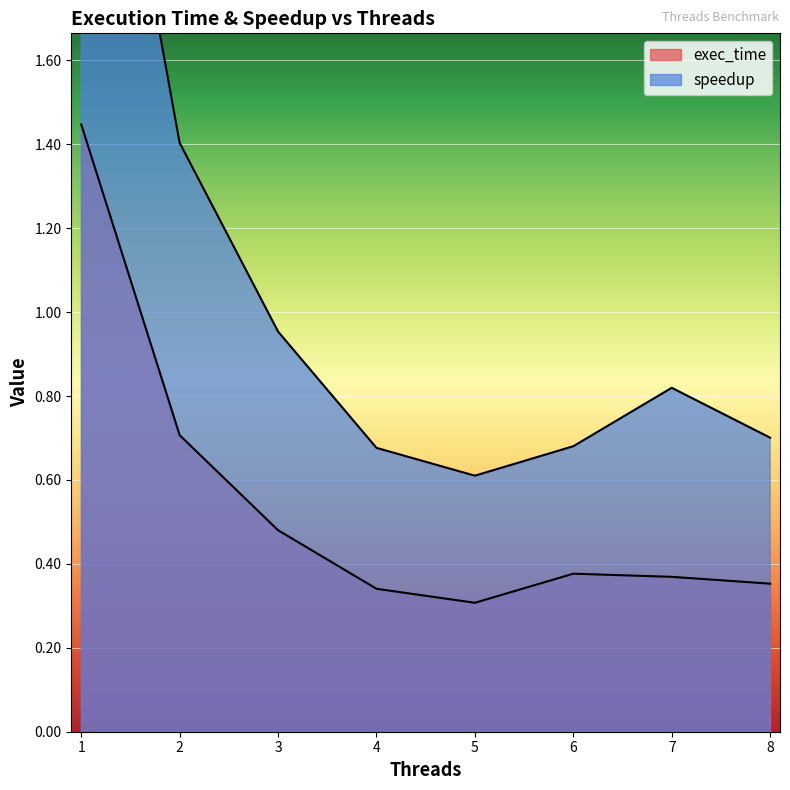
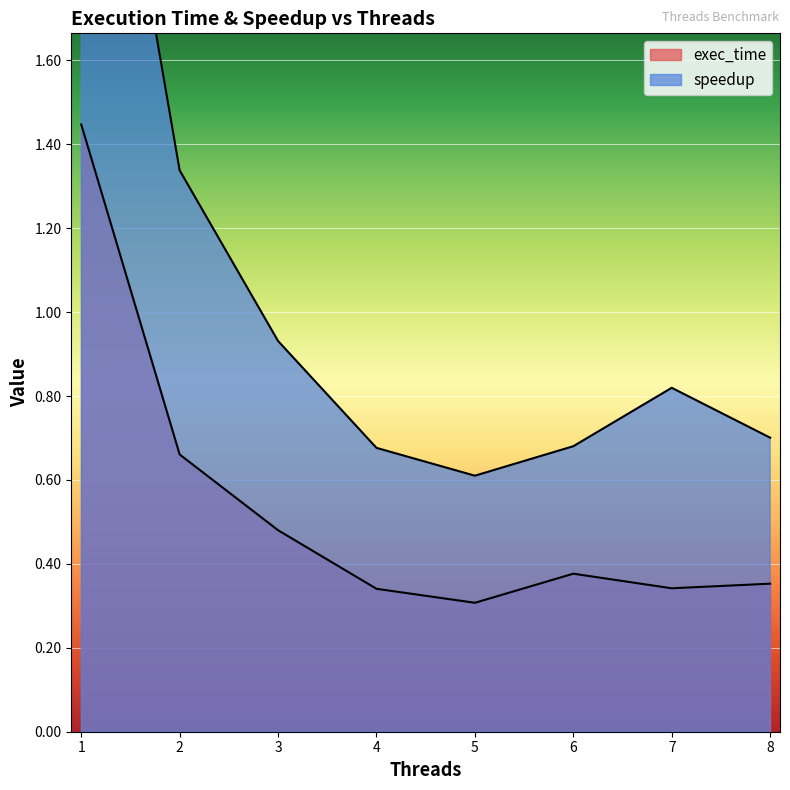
exec_time, 2: 0.71 -> 0.66
speedup, 2: 1.40 -> 1.34
speedup, 3: 0.95 -> 0.93
exec_time, 7: 0.37 -> 0.34
